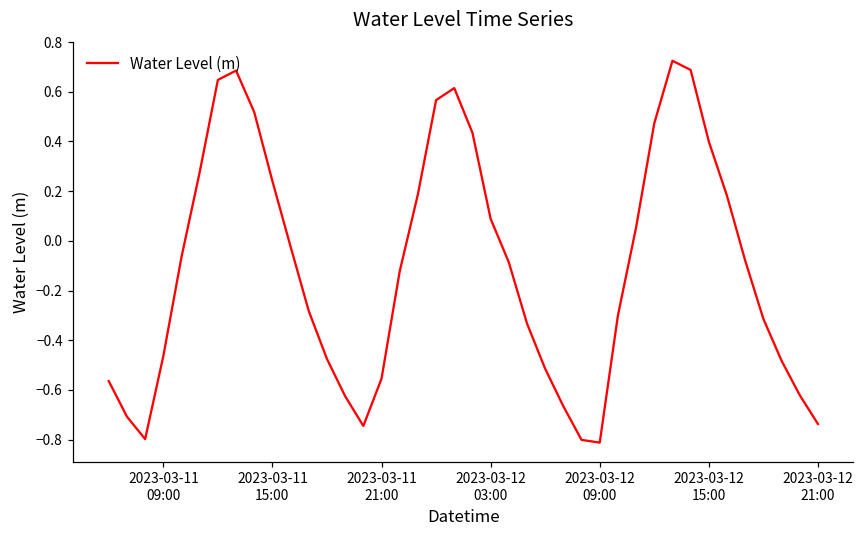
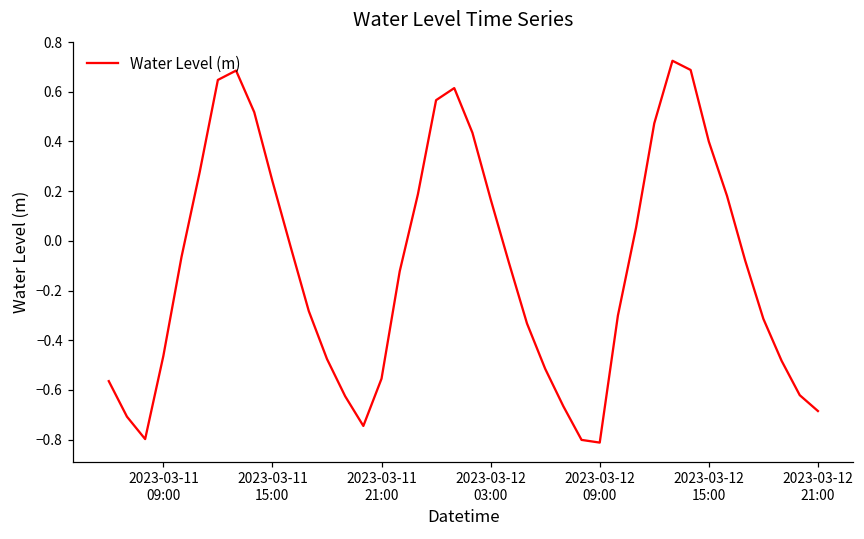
2023-03-12 03:00: 0.09 -> 0.17
2023-03-12 21:00: -0.74 -> -0.69
